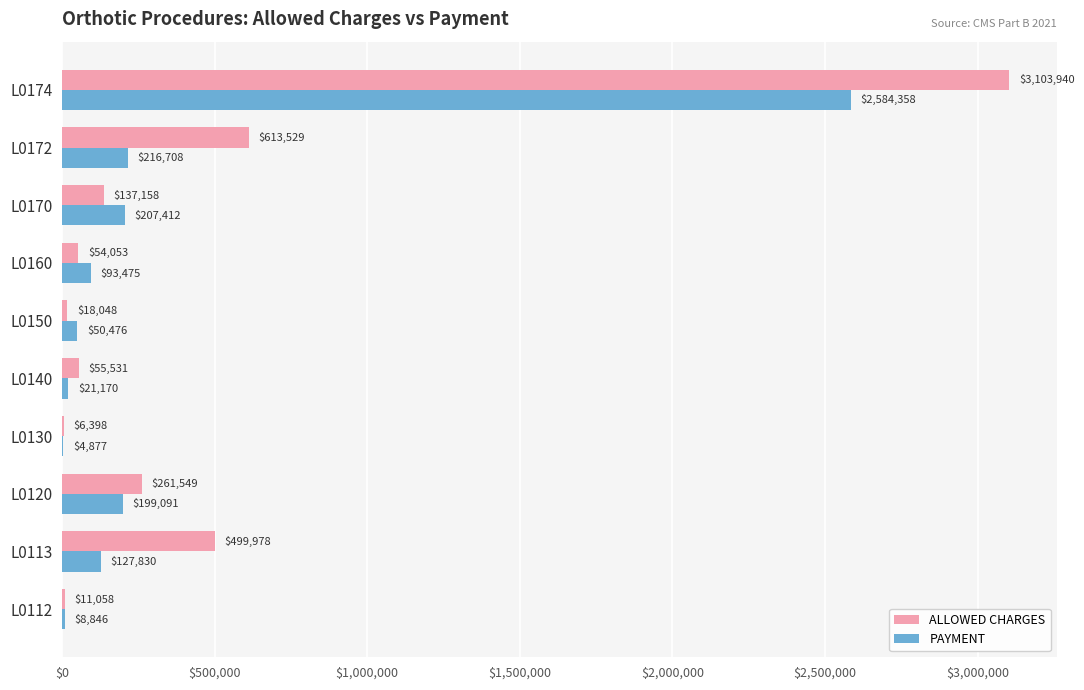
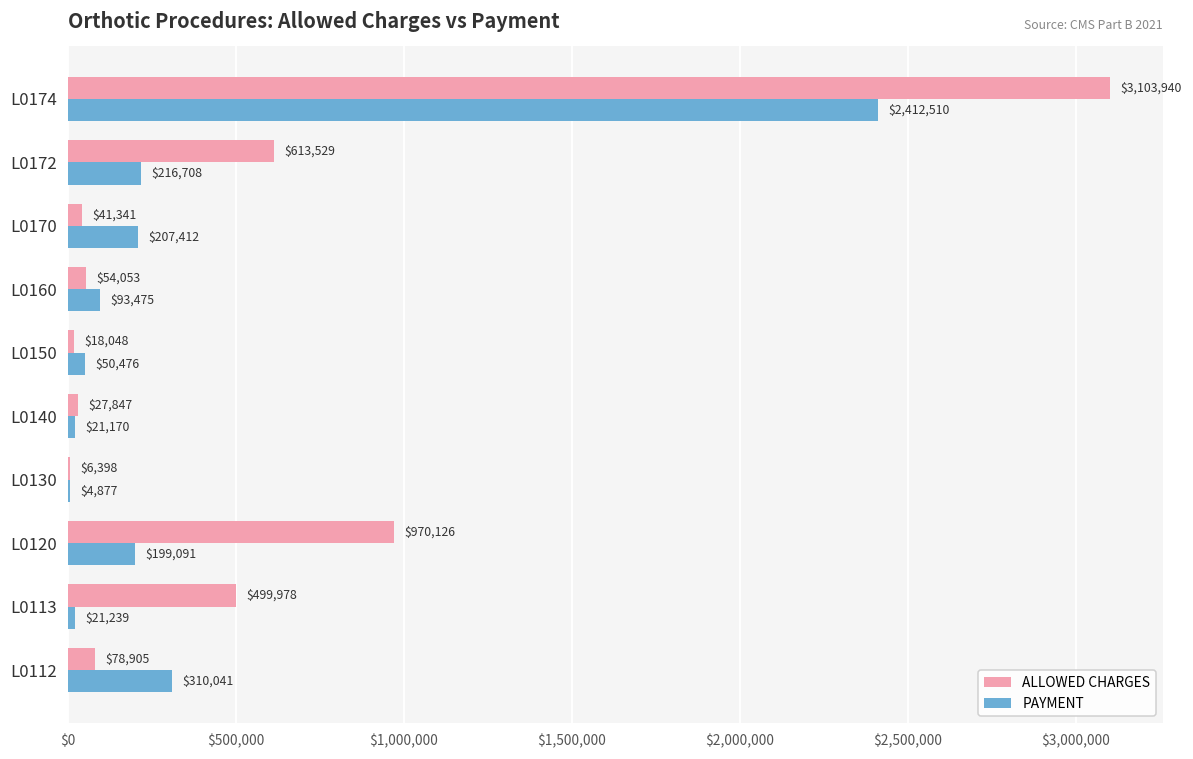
PAYMENT, L0174: $2,584,358 -> $2,412,510
ALLOWED CHARGES, L0170: $137,158 -> $41,341
ALLOWED CHARGES, L0140: $55,531 -> $27,847
ALLOWED CHARGES, L0120: $261,549 -> $970,126
PAYMENT, L0113: $127,830 -> $21,239
ALLOWED CHARGES, L0112: $11,058 -> $78,905
PAYMENT, L0112: $8,846 -> $310,041
